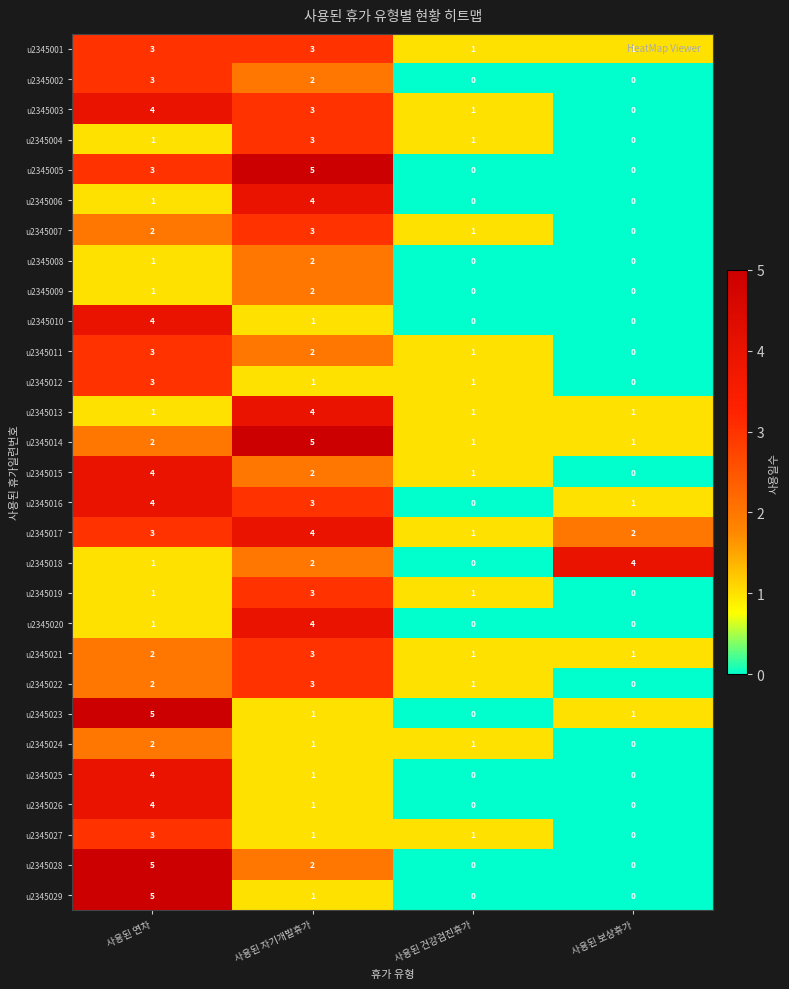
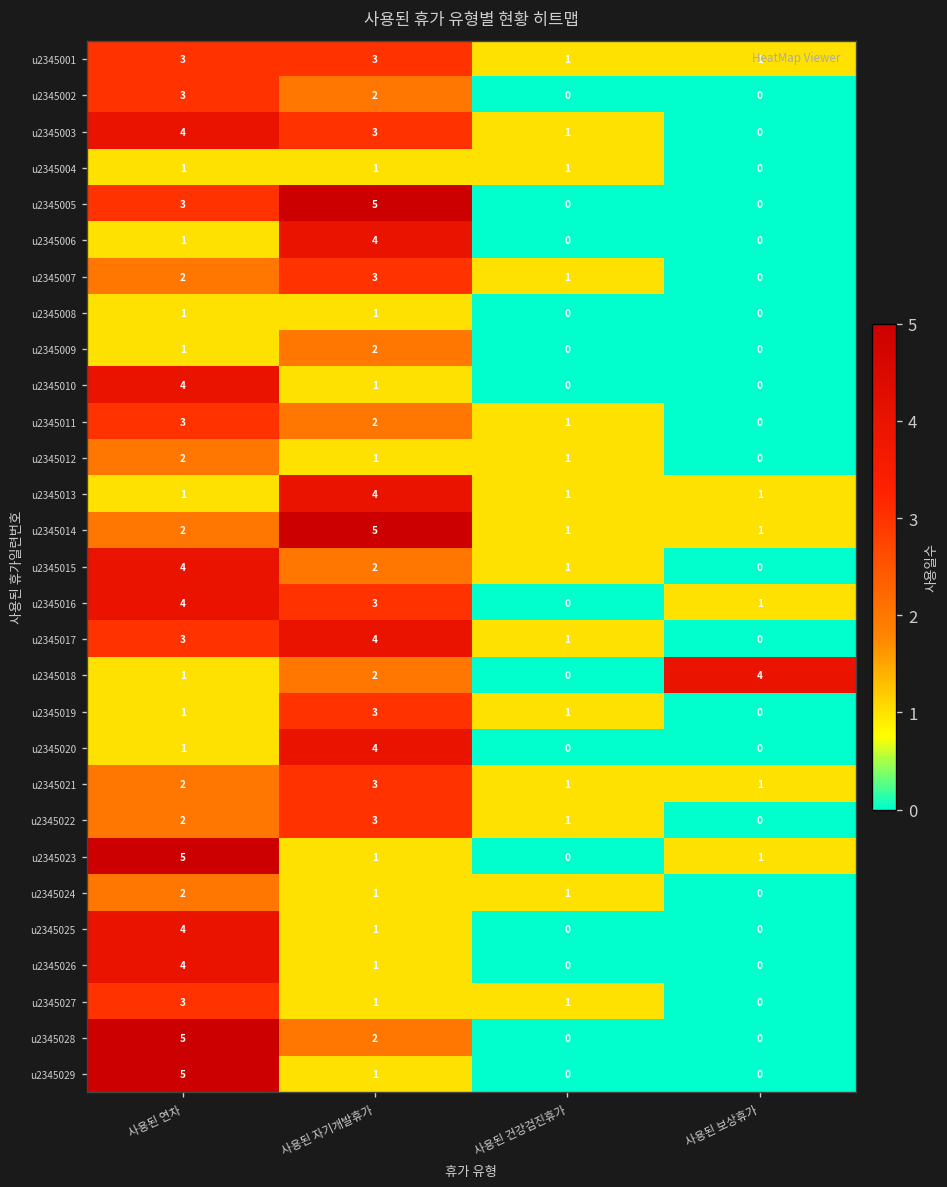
u2345004, 사용된 자기개발휴가: 3 -> 1
u2345008, 사용된 자기개발휴가: 2 -> 1
u2345012, 사용된 연차: 3 -> 2
u2345017, 사용된 보상휴가: 2 -> 0
